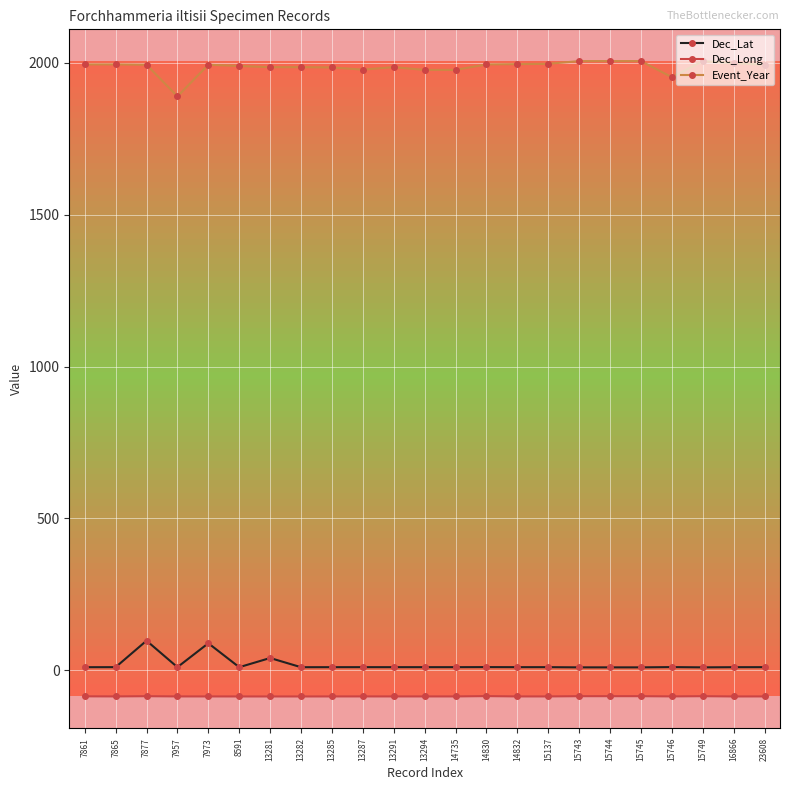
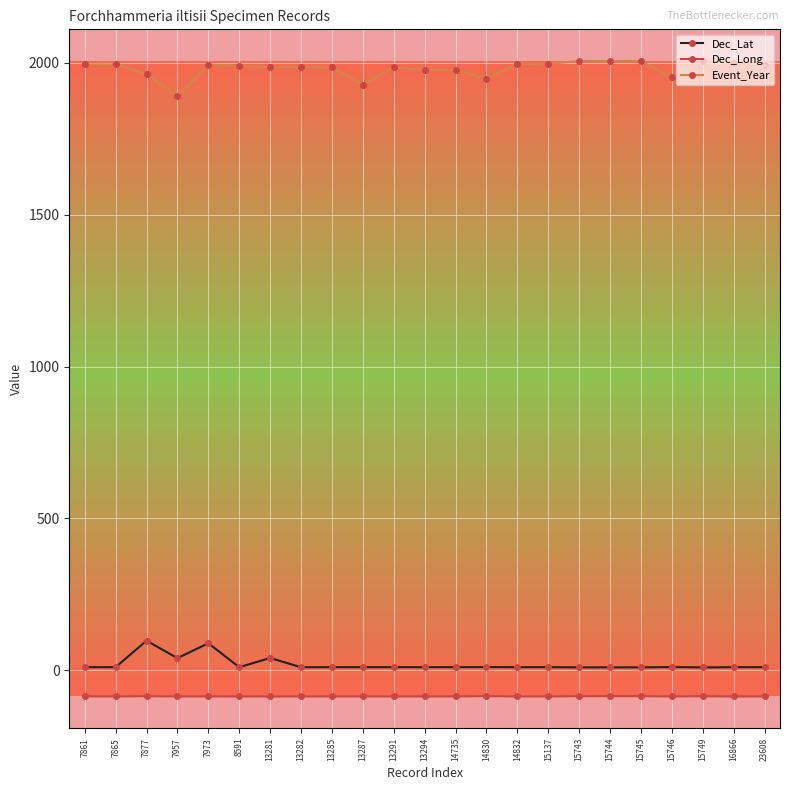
Event_Year, 7877: 1990 -> 1960
Dec_Lat, 7957: 10 -> 40
Event_Year, 13287: 1980 -> 1930
Event_Year, 14830: 1990 -> 1950
